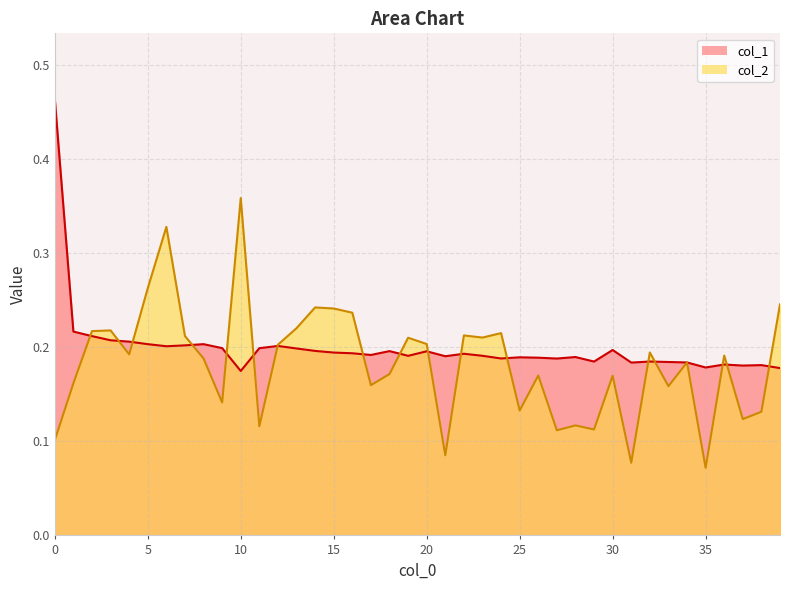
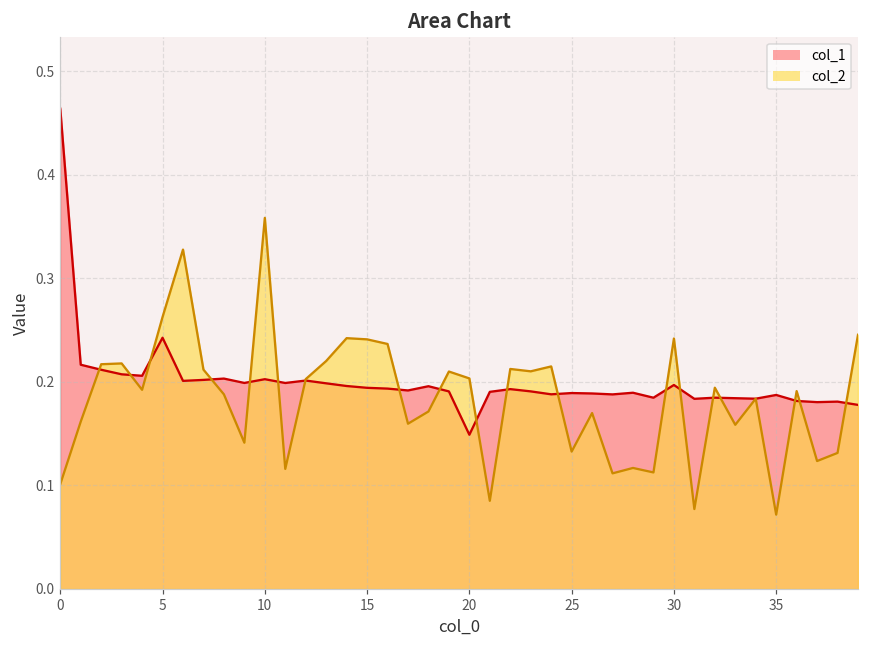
col_1, 5: 0.20 -> 0.24
col_1, 10: 0.17 -> 0.20
col_1, 20: 0.20 -> 0.15
col_2, 30: 0.17 -> 0.24
col_1, 35: 0.18 -> 0.19
